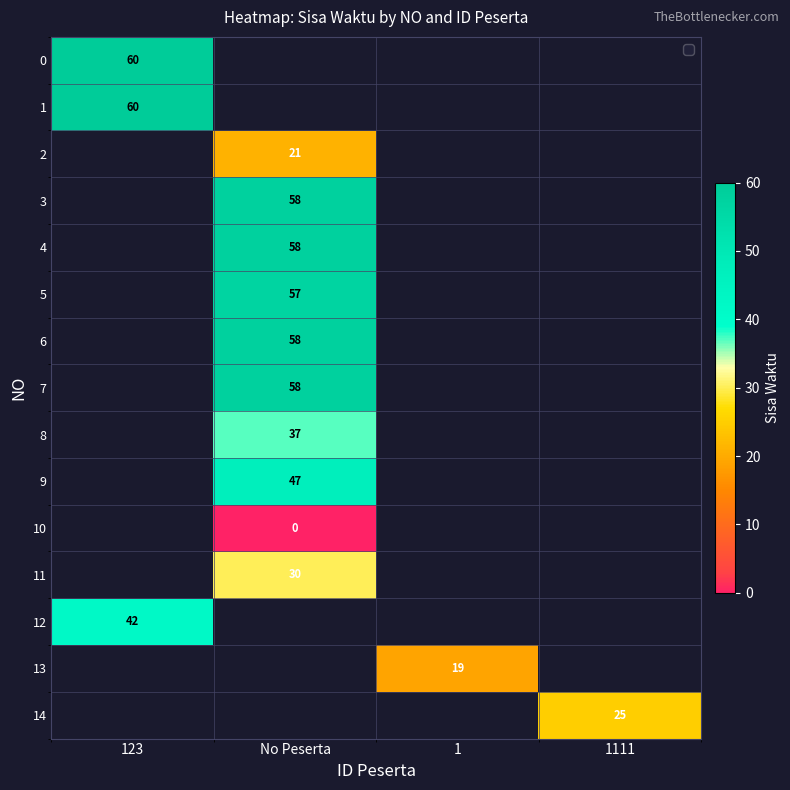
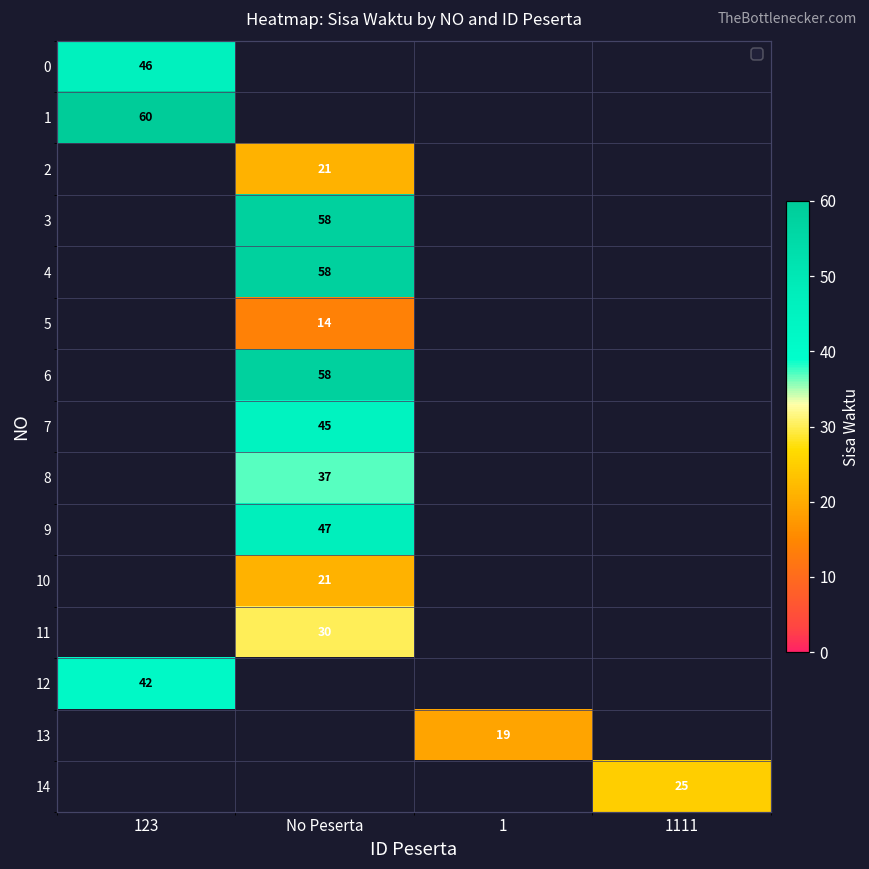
0, 123: 60 -> 46
5, No Peserta: 57 -> 14
7, No Peserta: 58 -> 45
10, No Peserta: 0 -> 21
